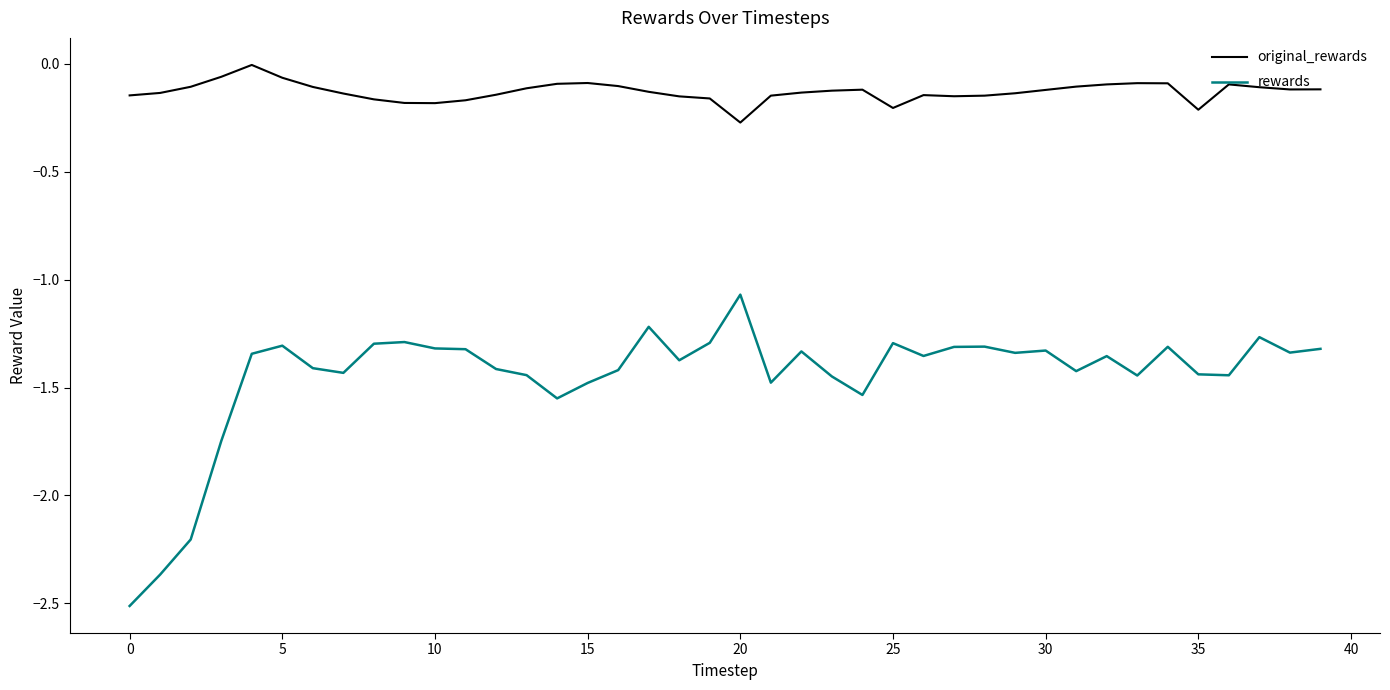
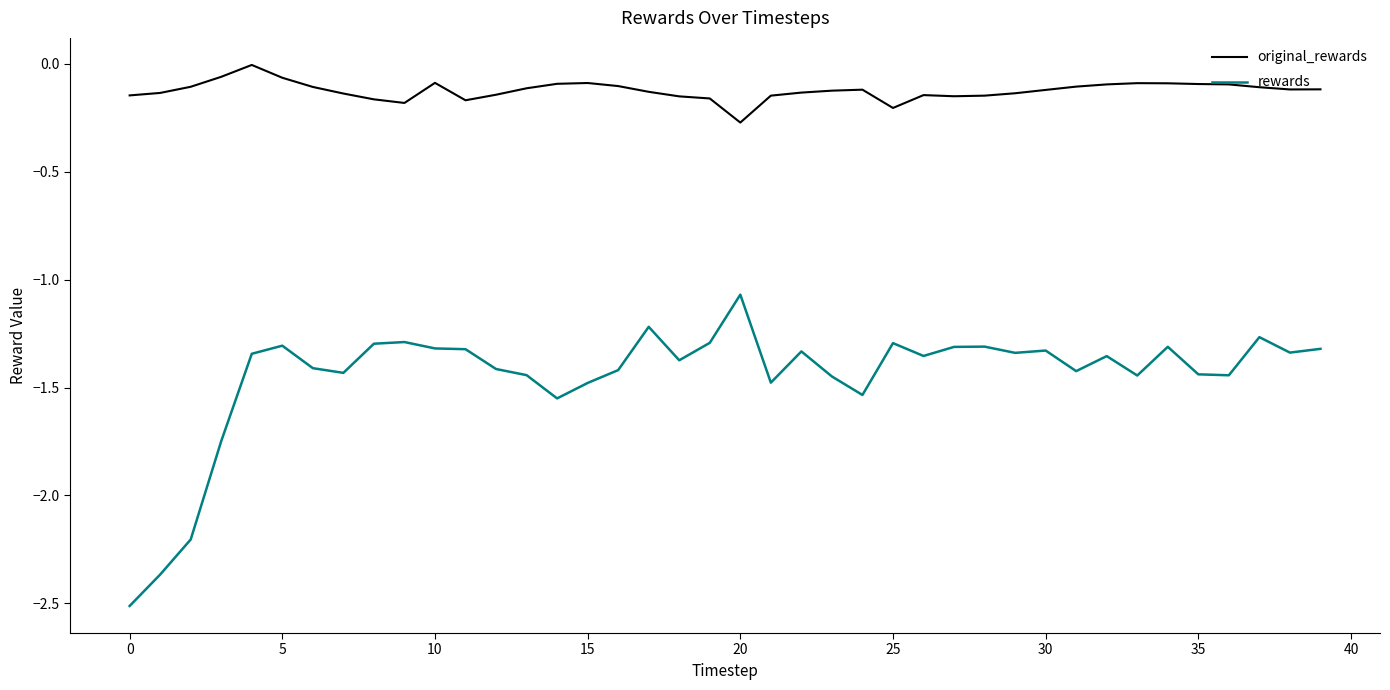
original_rewards, 10: -0.18 -> -0.09
original_rewards, 35: -0.21 -> -0.09
